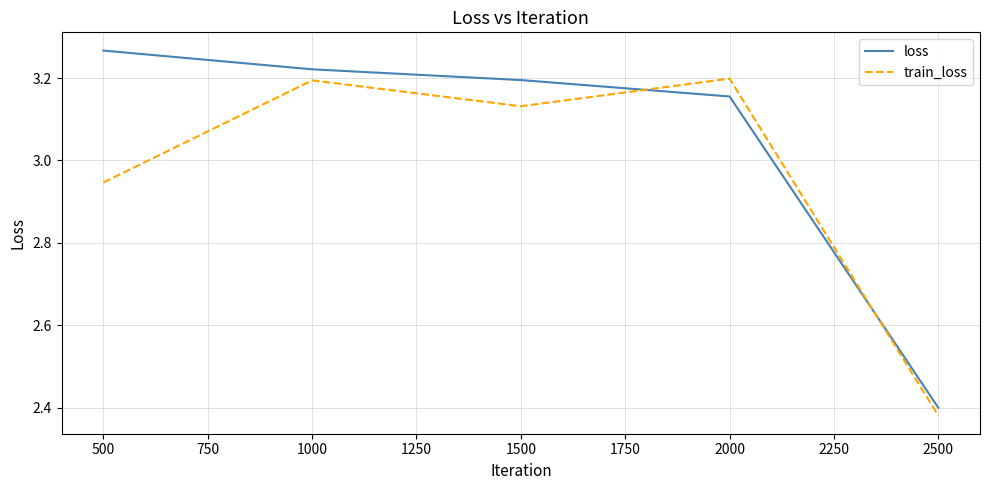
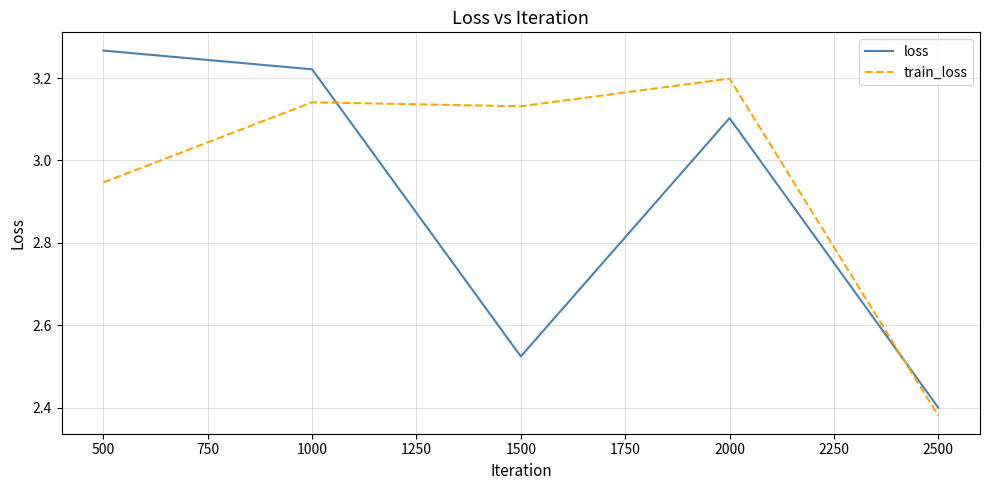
train_loss, 1000: 3.19 -> 3.14
loss, 1500: 3.20 -> 2.52
loss, 2000: 3.16 -> 3.10
